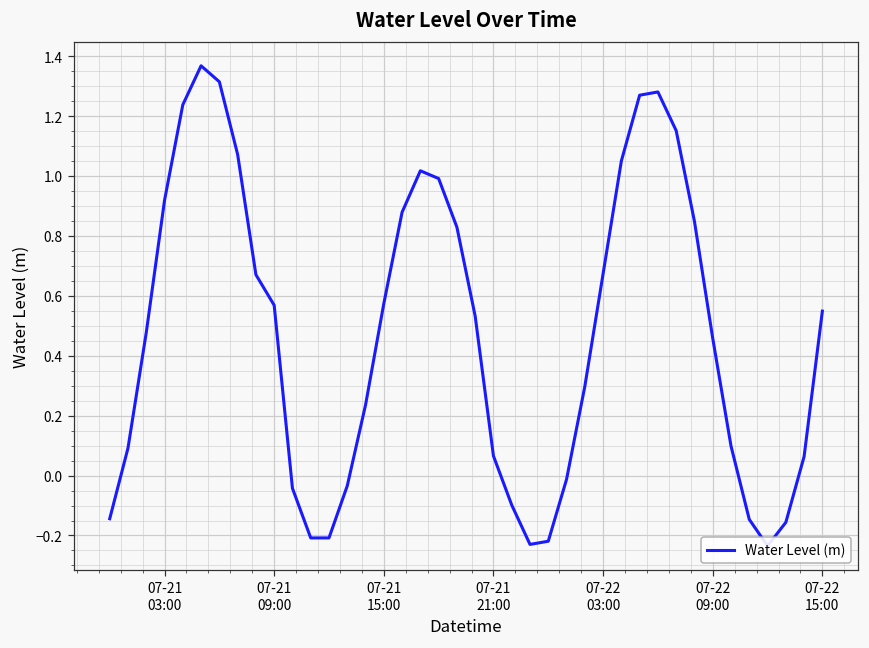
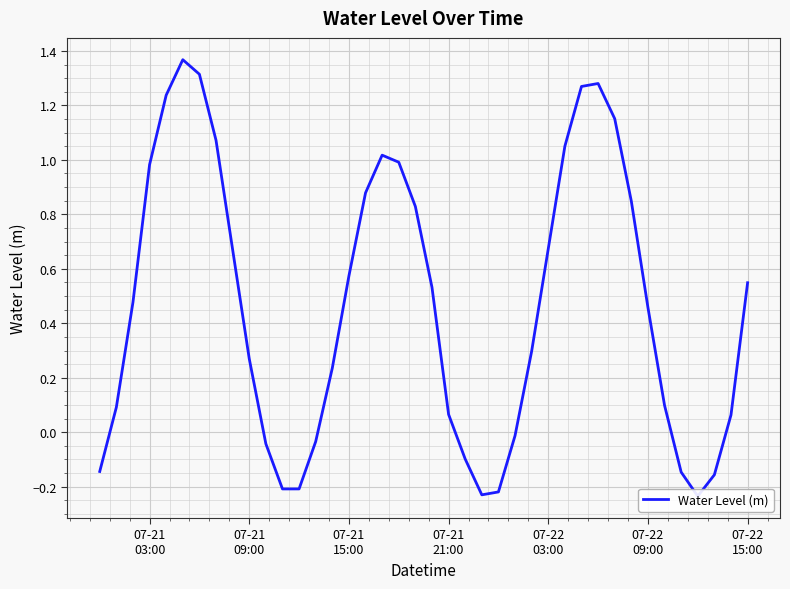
07-21 03:00: 0.92 -> 0.98
07-21 09:00: 0.57 -> 0.27
